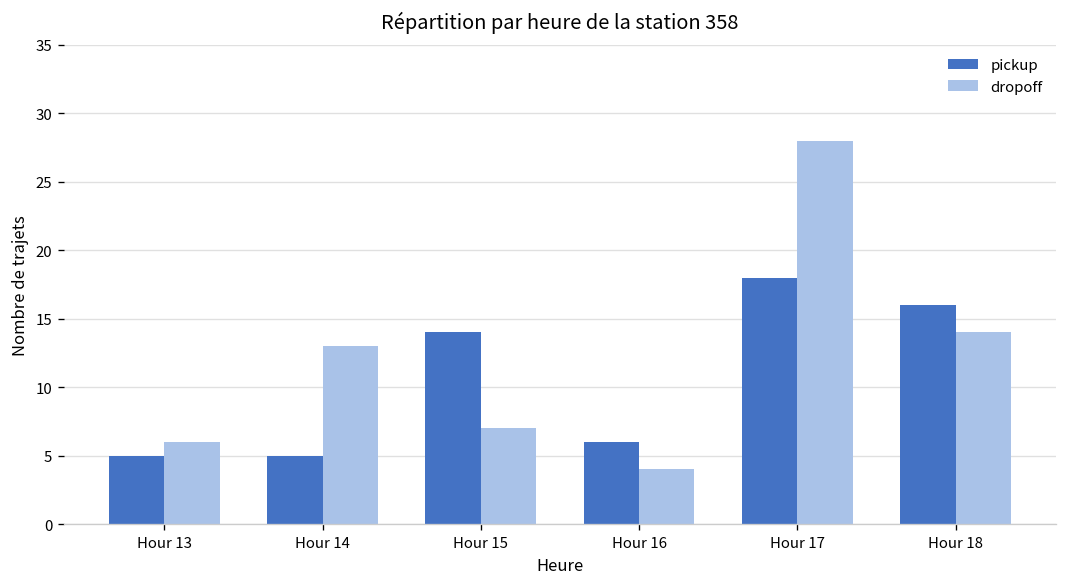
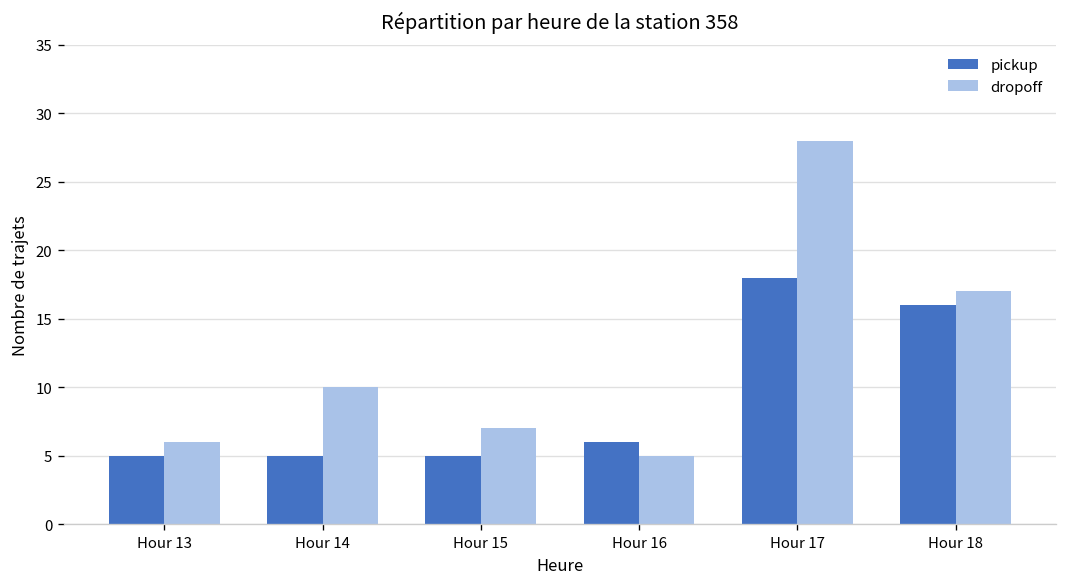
dropoff, Hour 14: 13 -> 10
pickup, Hour 15: 14 -> 5
dropoff, Hour 16: 4 -> 5
dropoff, Hour 18: 14 -> 17
